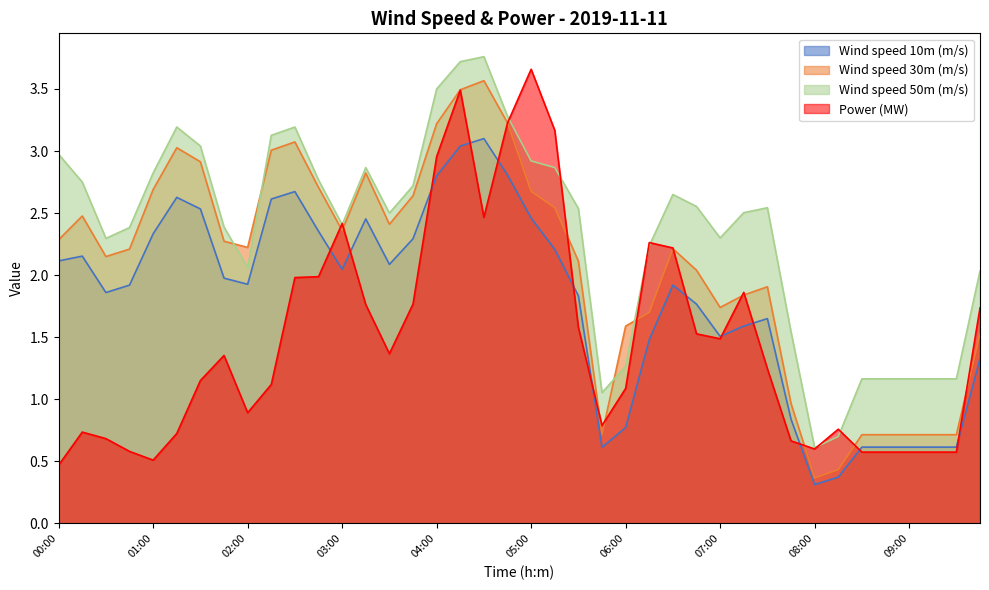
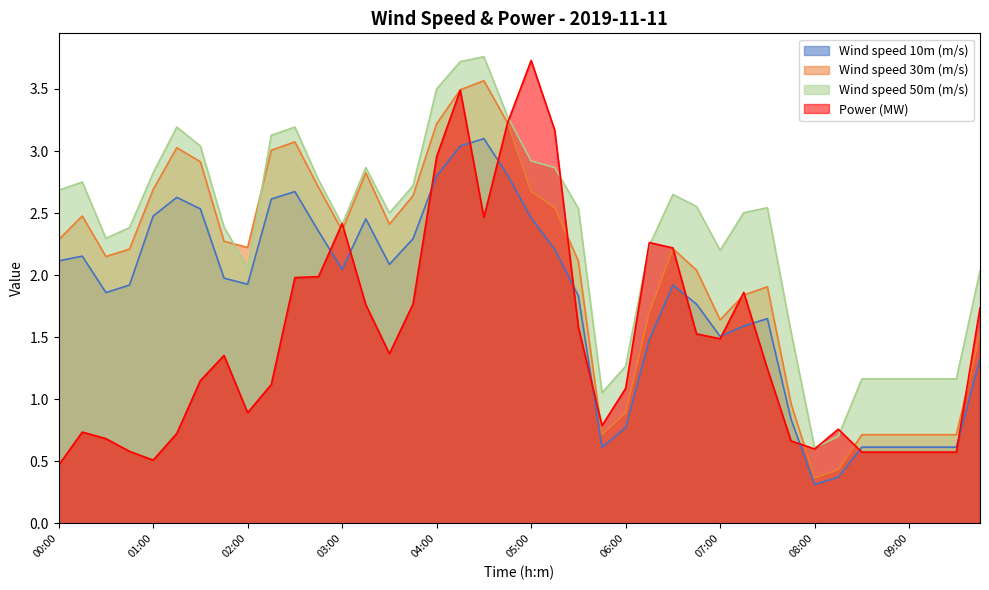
Wind speed 50m (m/s), 00:00: 2.97 -> 2.68
Wind speed 10m (m/s), 01:00: 2.33 -> 2.48
Power (MW), 05:00: 3.66 -> 3.73
Wind speed 30m (m/s), 06:00: 1.59 -> 0.89
Wind speed 30m (m/s), 07:00: 1.74 -> 1.64
Wind speed 50m (m/s), 07:00: 2.3 -> 2.2
